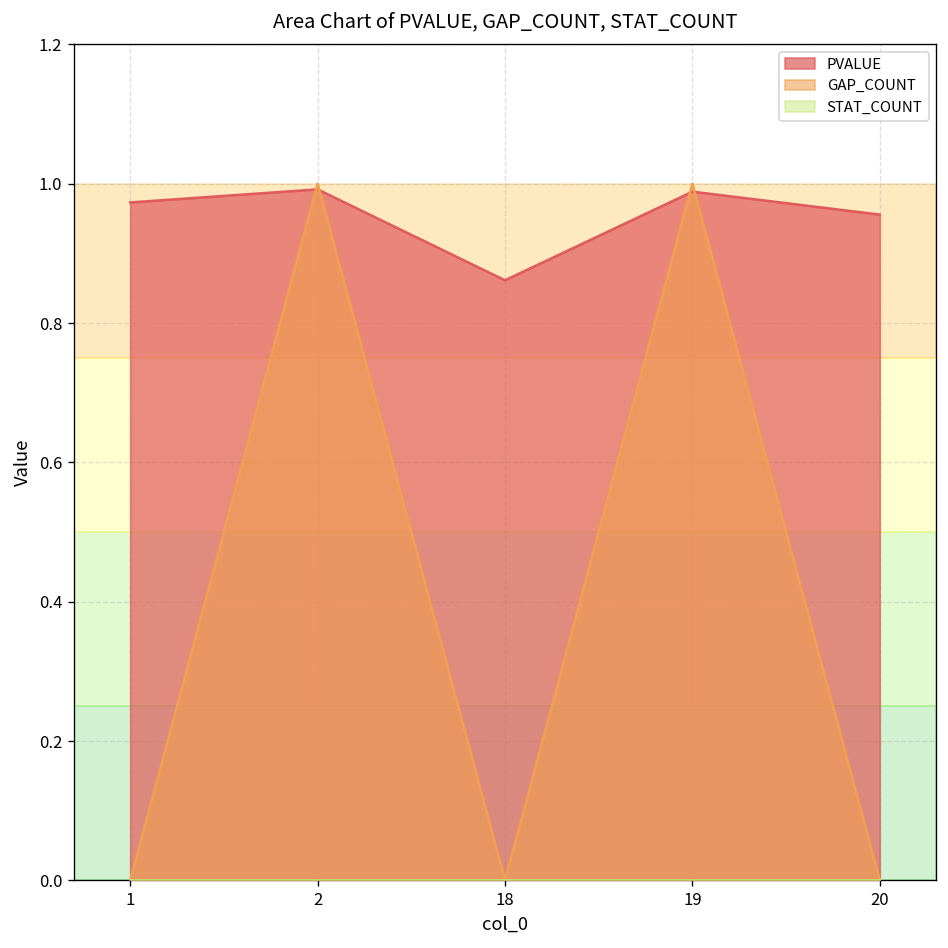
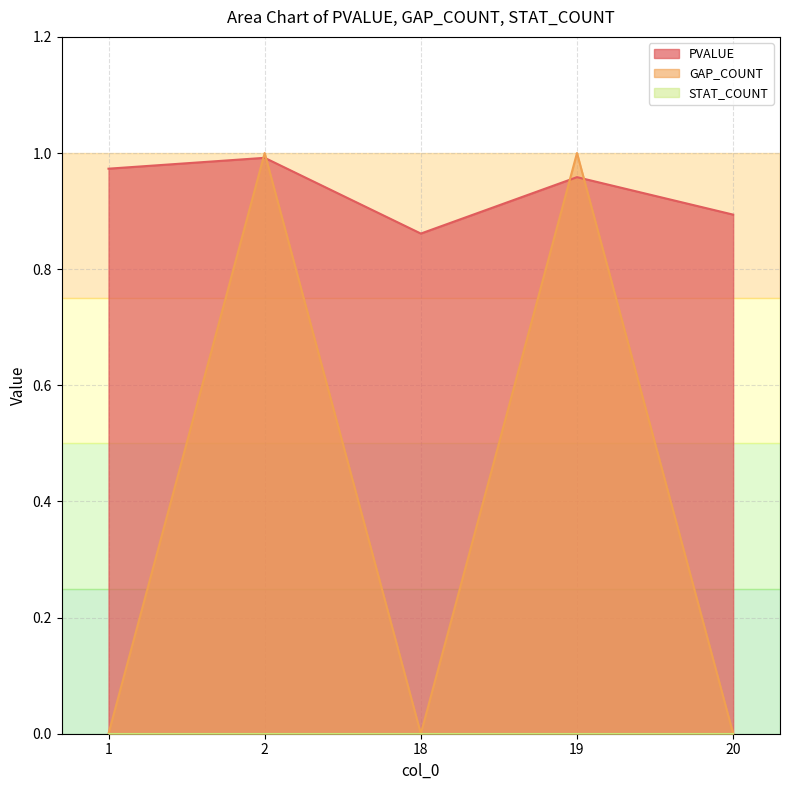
PVALUE, 19: 0.99 -> 0.96
PVALUE, 20: 0.96 -> 0.89
